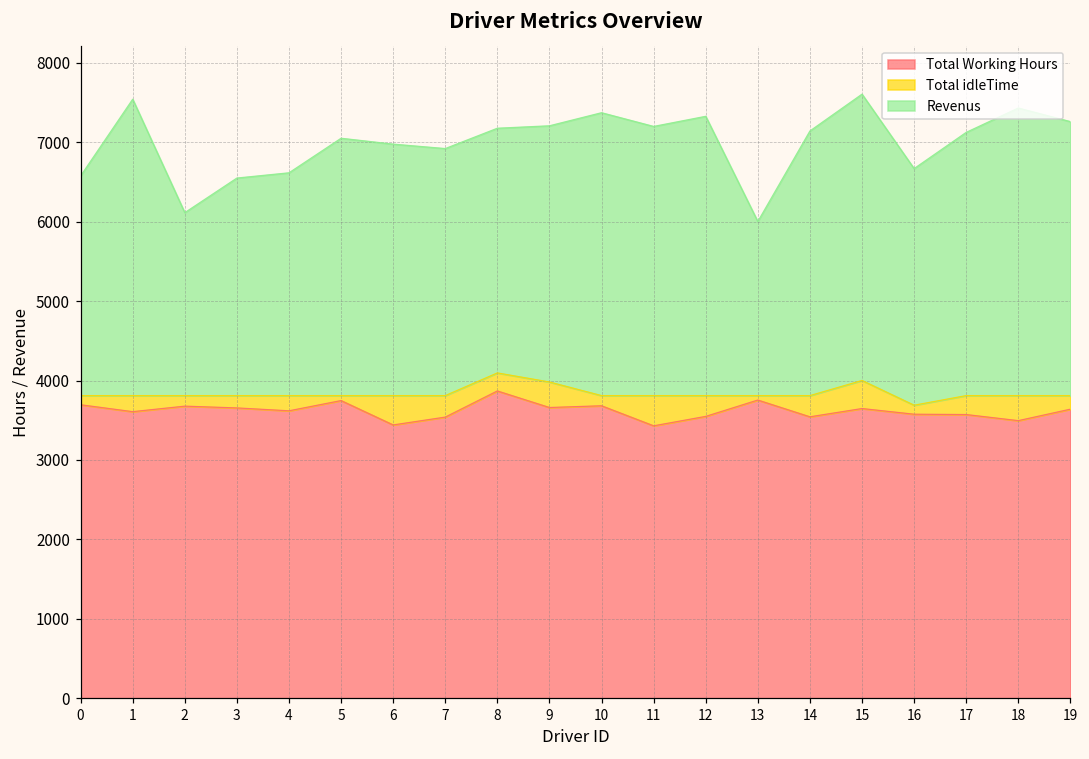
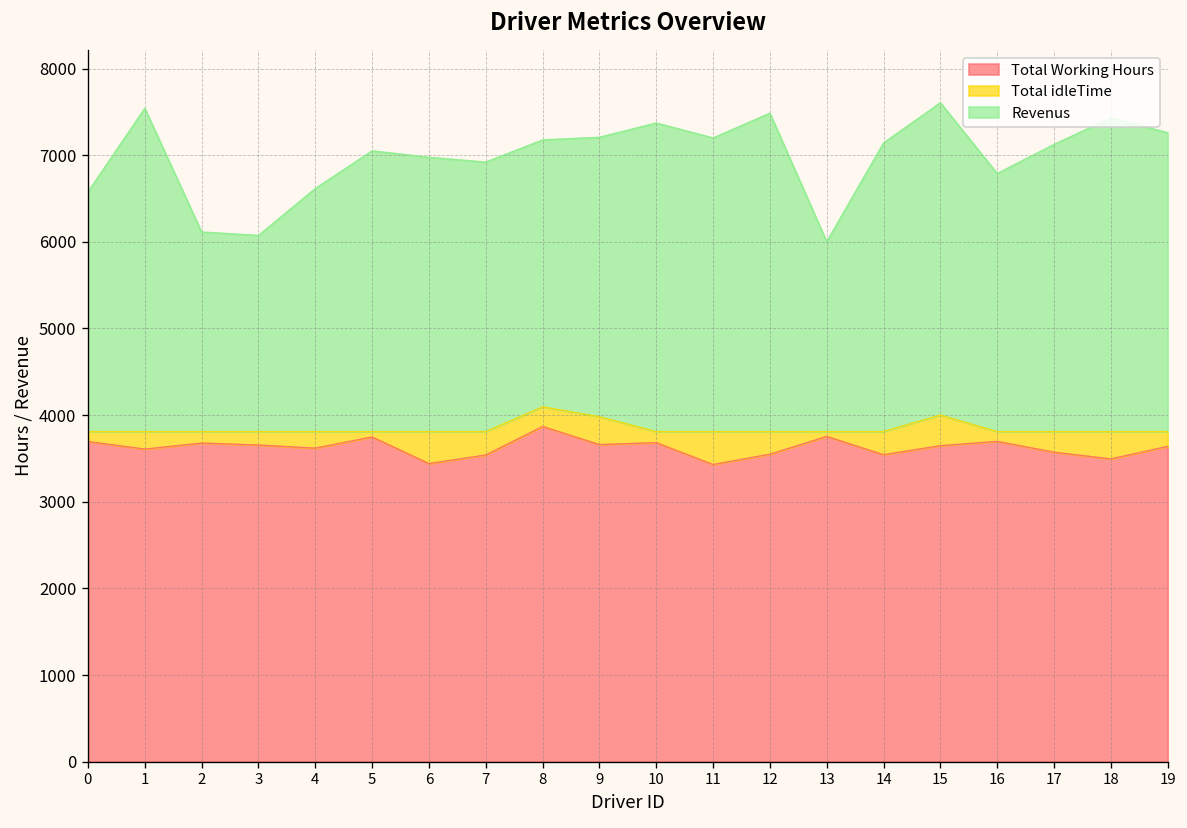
Revenus, 3: 6500 -> 6100
Revenus, 12: 7300 -> 7500
Total Working Hours, 16: 3600 -> 3700
